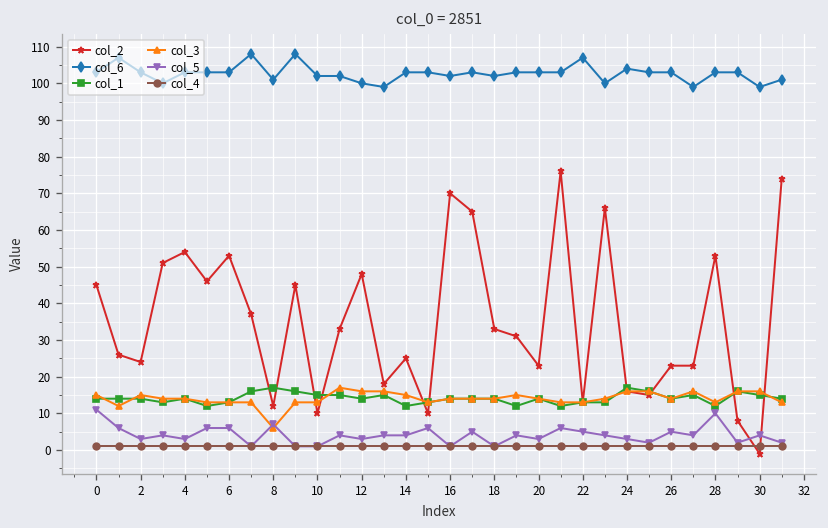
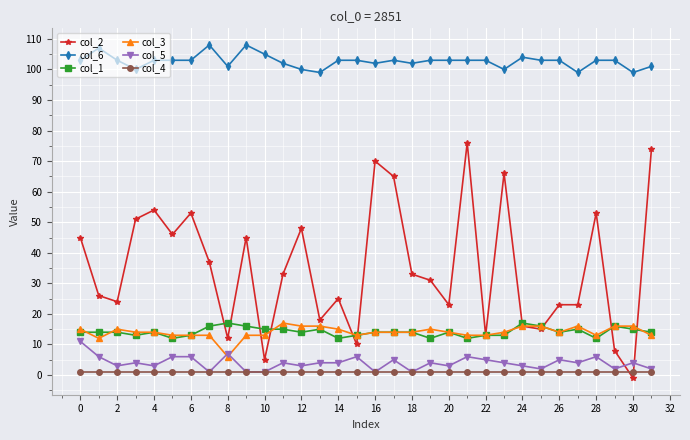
col_2, 10: 10 -> 5
col_6, 10: 102 -> 105
col_6, 22: 107 -> 103
col_5, 28: 10 -> 6
